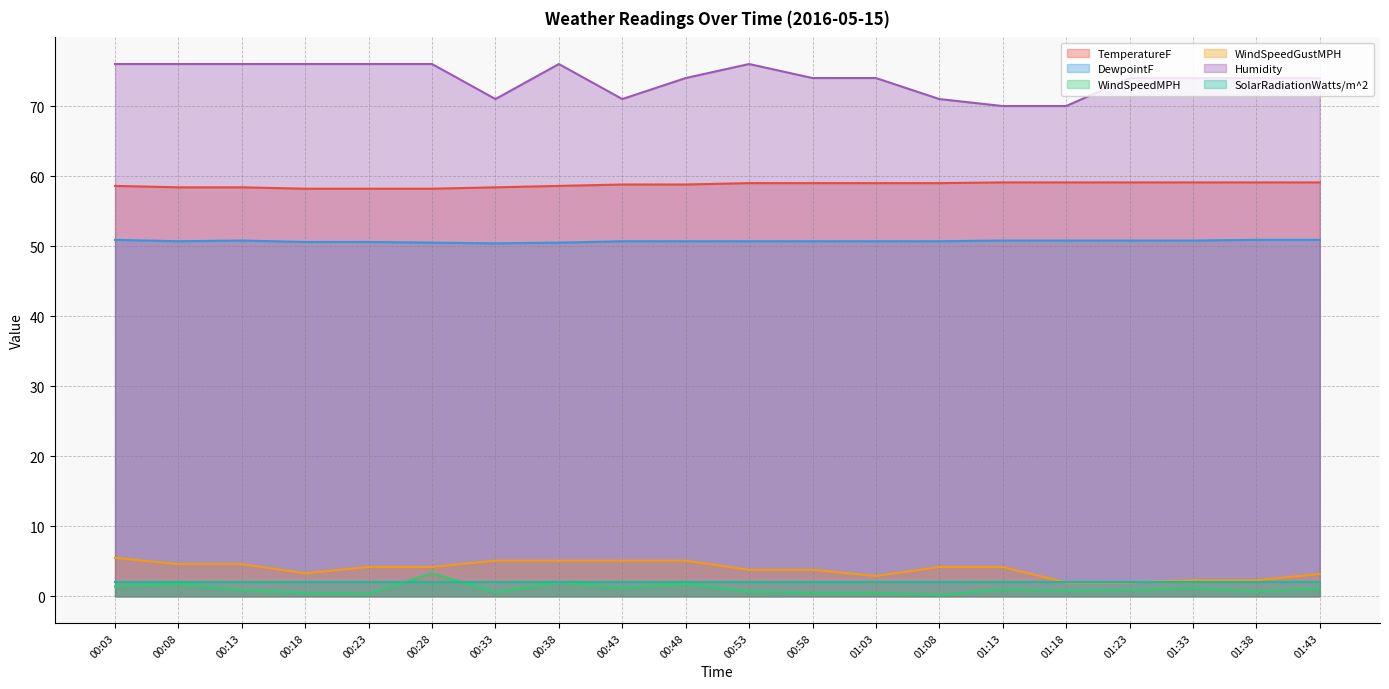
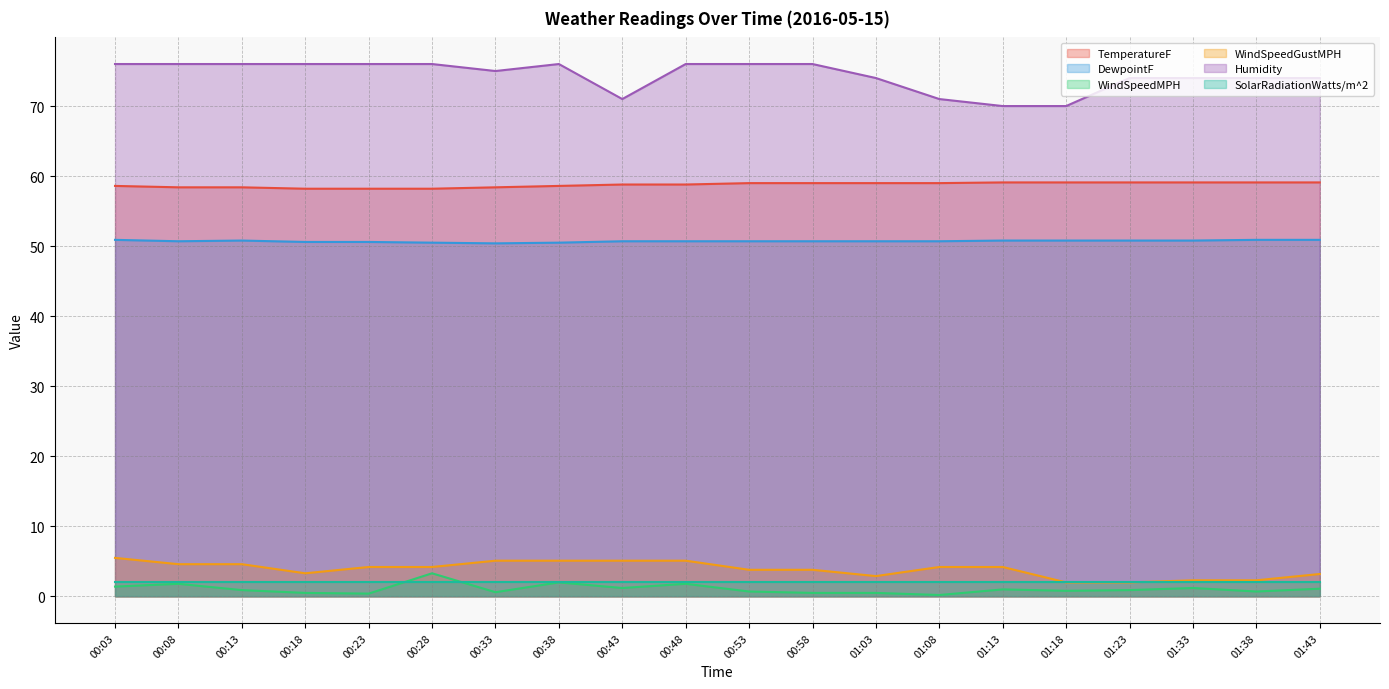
Humidity, 00:33: 71 -> 75
Humidity, 00:48: 74 -> 76
Humidity, 00:58: 74 -> 76
